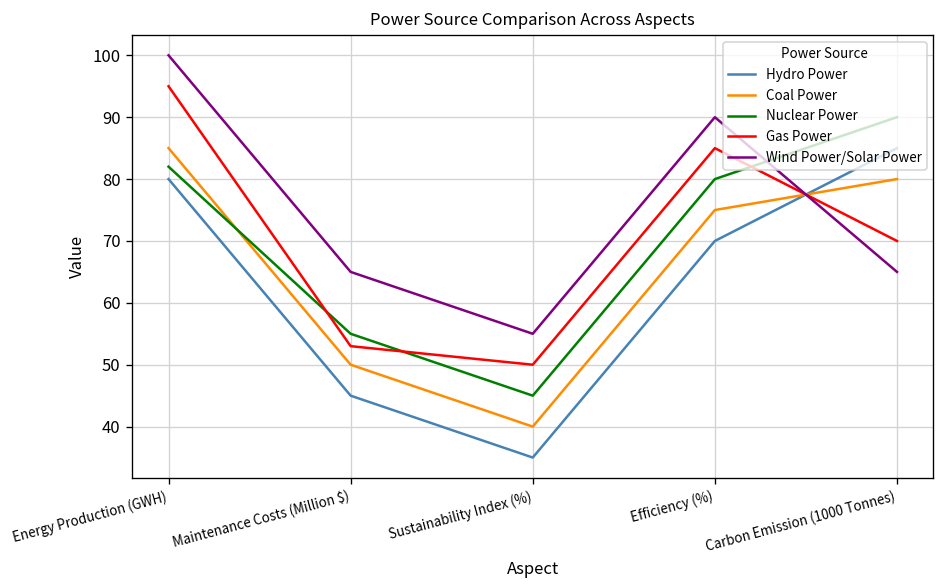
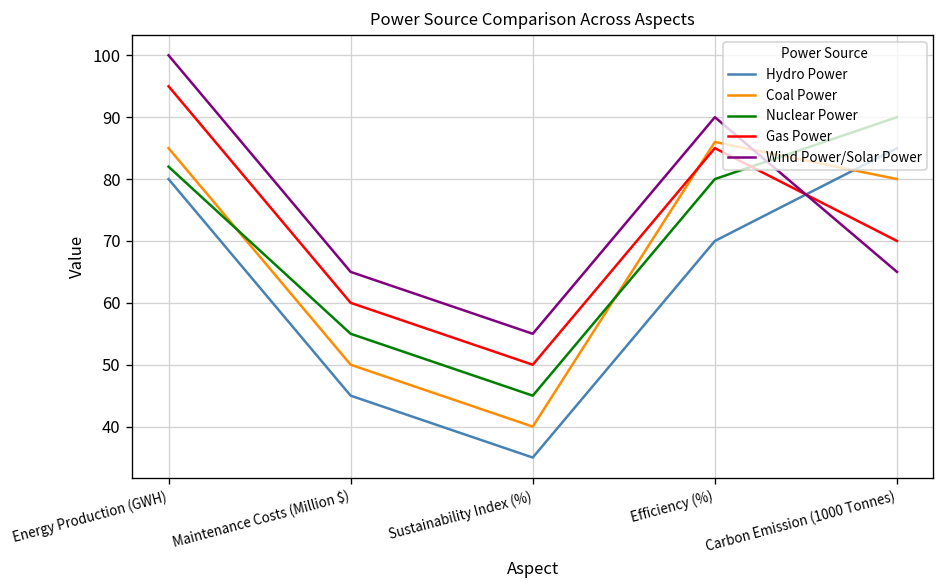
Gas Power, Maintenance Costs (Million $): 53 -> 60
Coal Power, Efficiency (%): 75 -> 86
